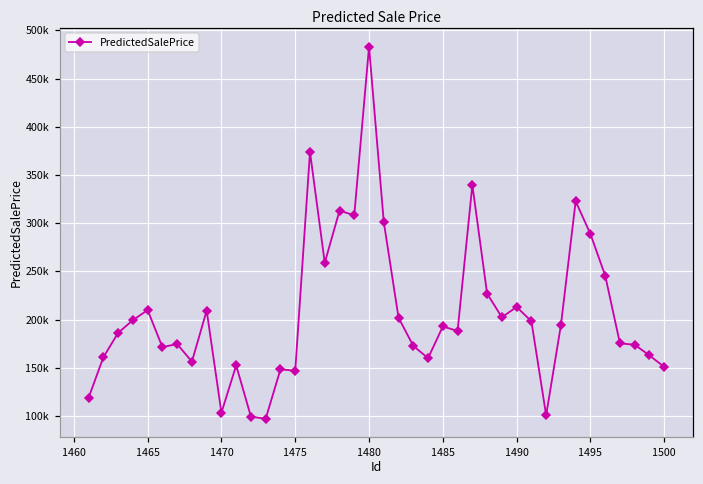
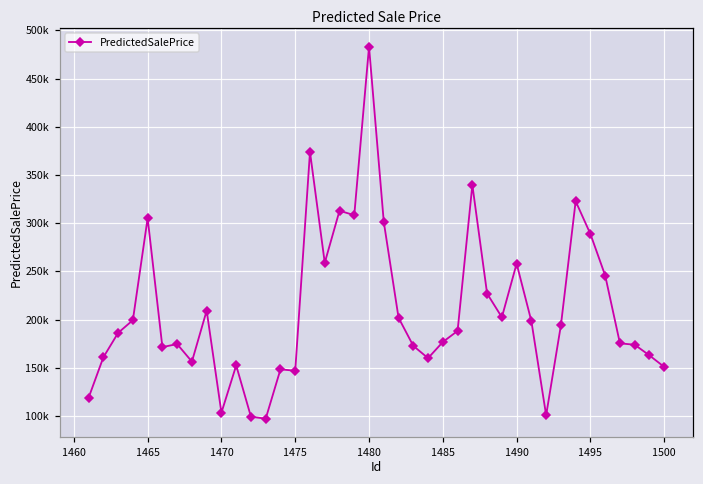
1465: 210000 -> 310000
1485: 190000 -> 180000
1490: 210000 -> 260000
